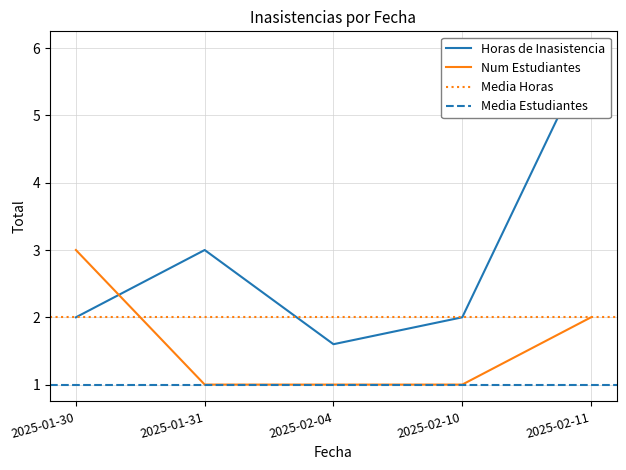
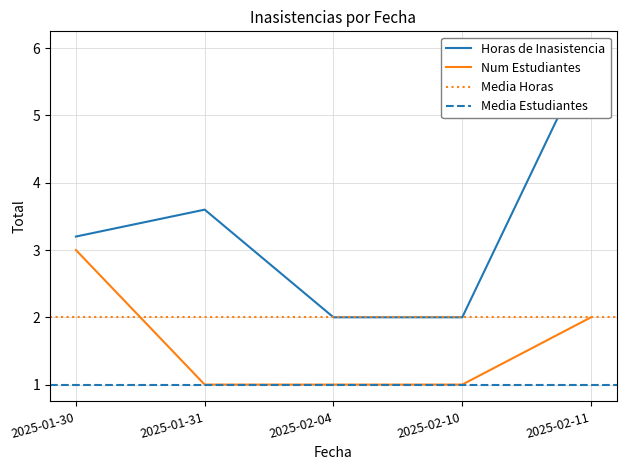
Horas de Inasistencia, 2025-01-30: 2.0 -> 3.2
Horas de Inasistencia, 2025-01-31: 3.0 -> 3.6
Horas de Inasistencia, 2025-02-04: 1.6 -> 2.0
